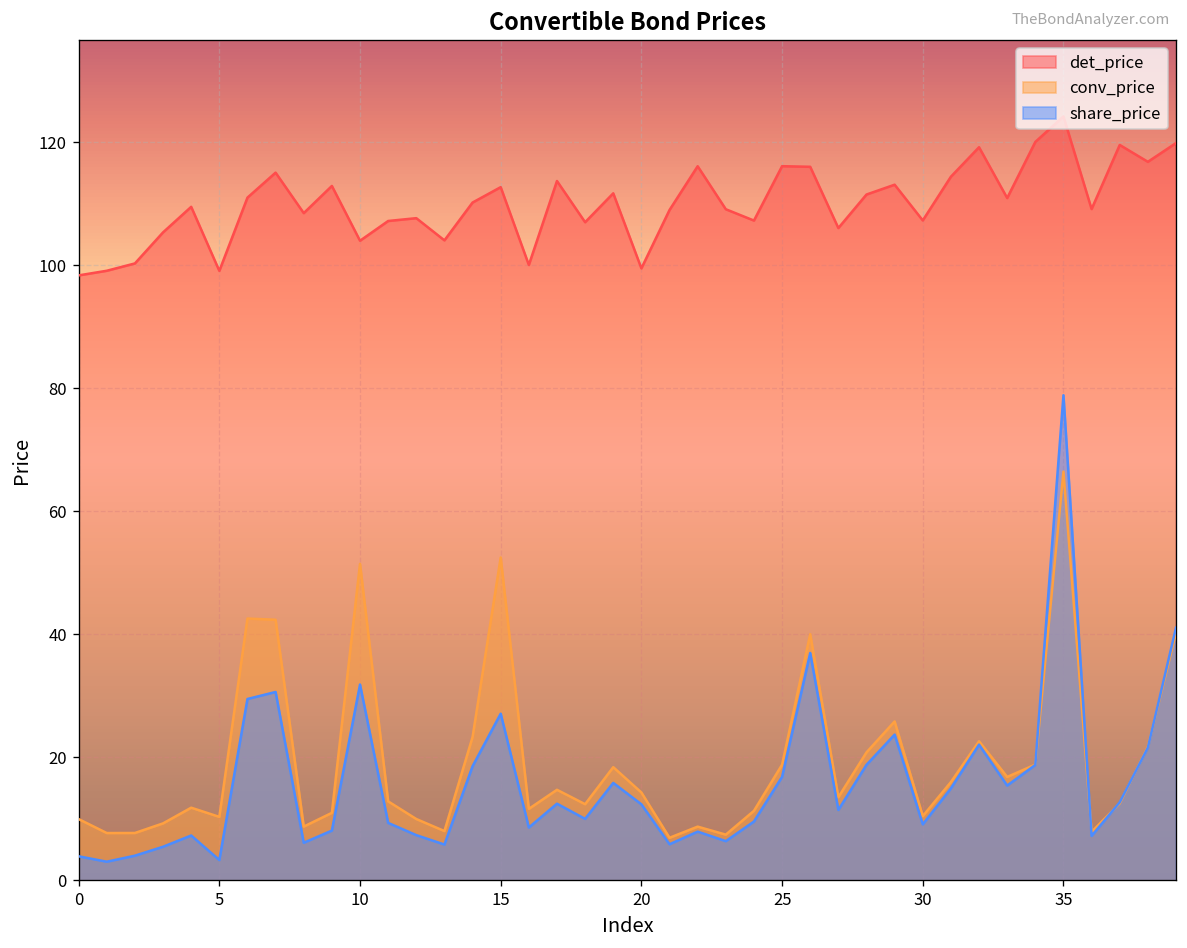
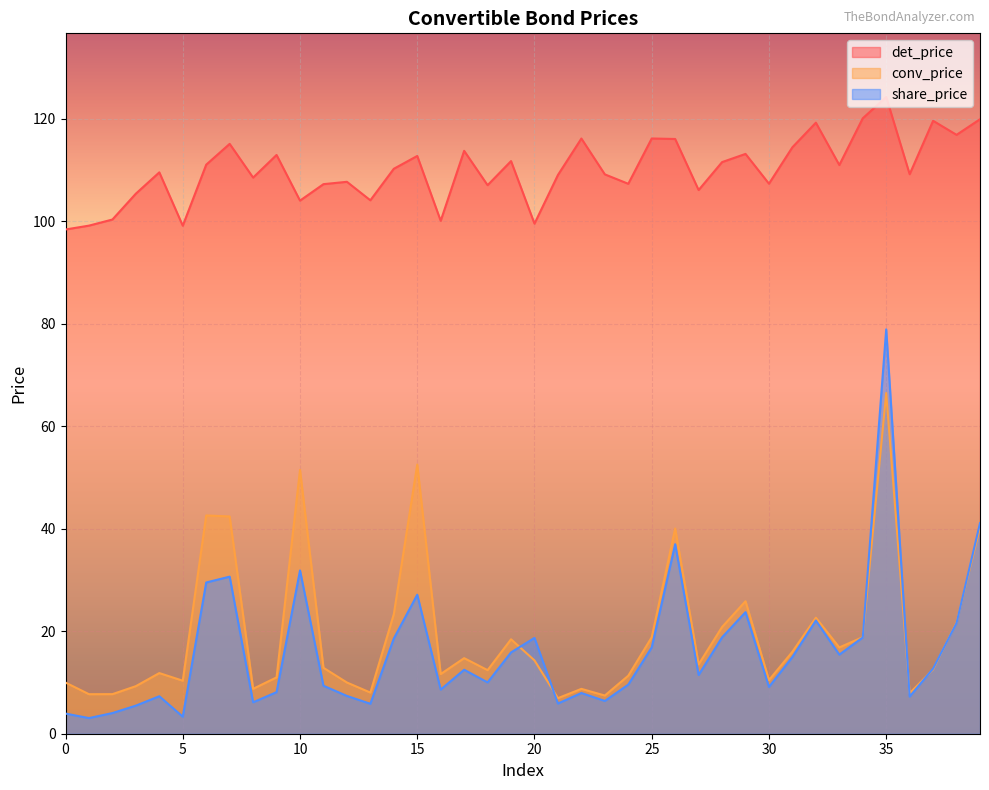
share_price, 20: 12 -> 19
